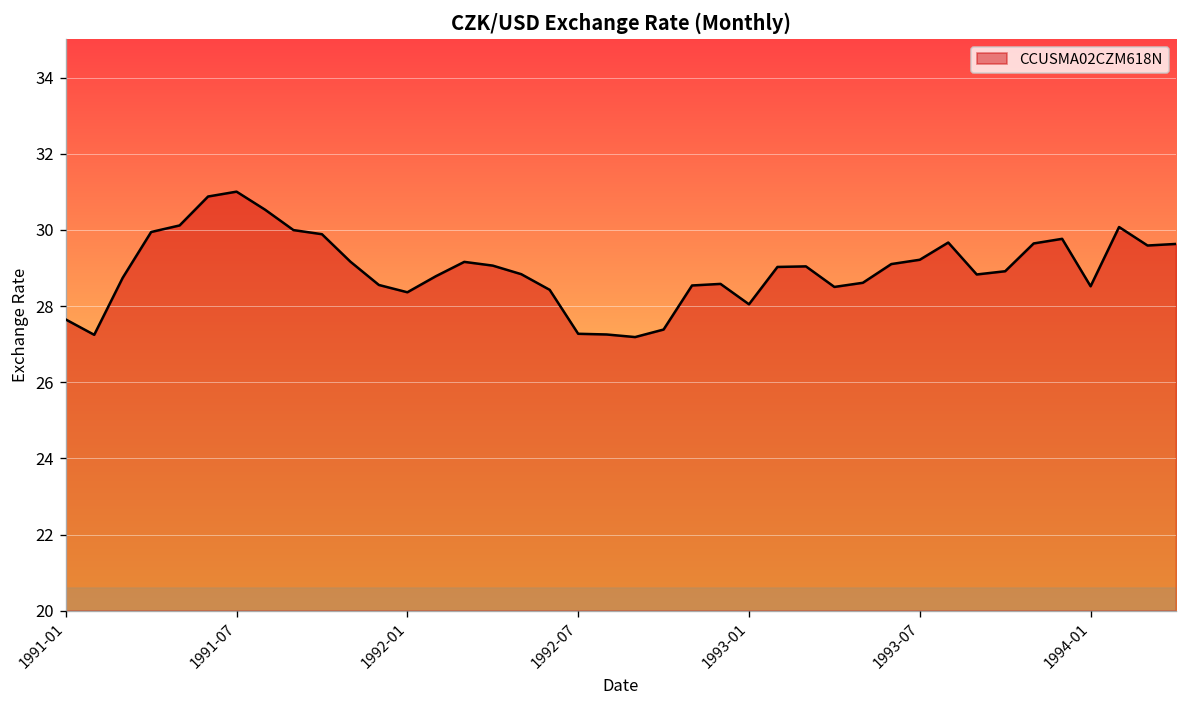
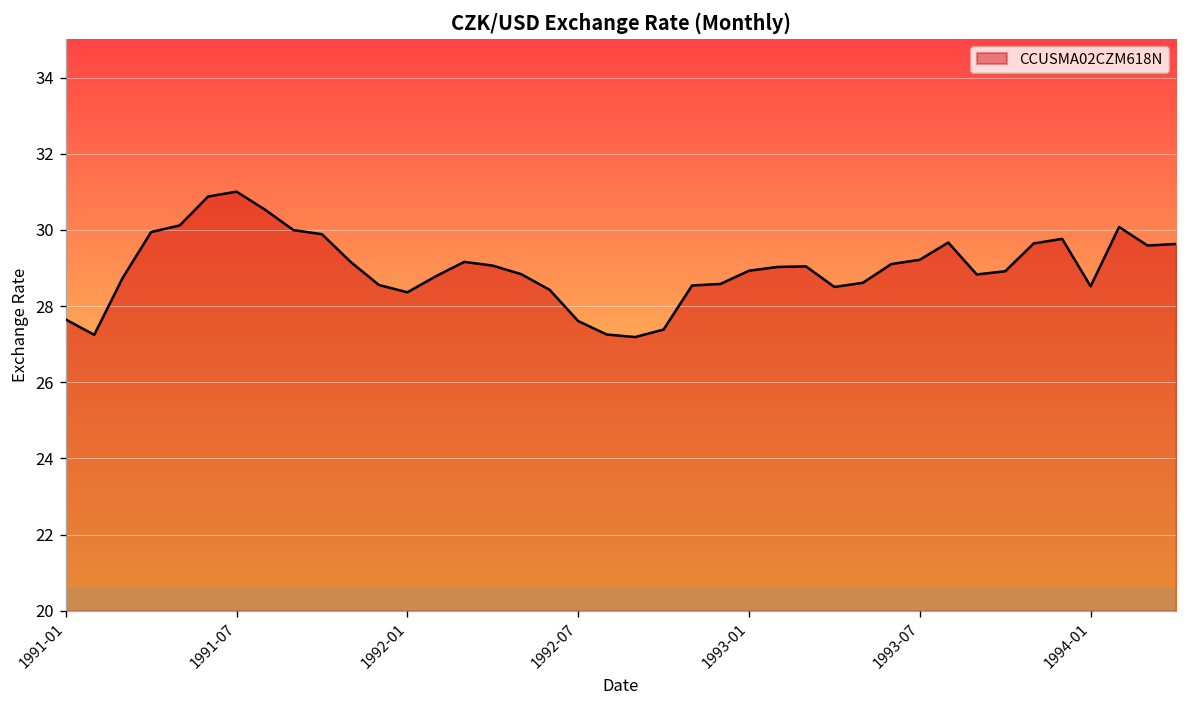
1992-07: 27.3 -> 27.6
1993-01: 28.0 -> 28.9
